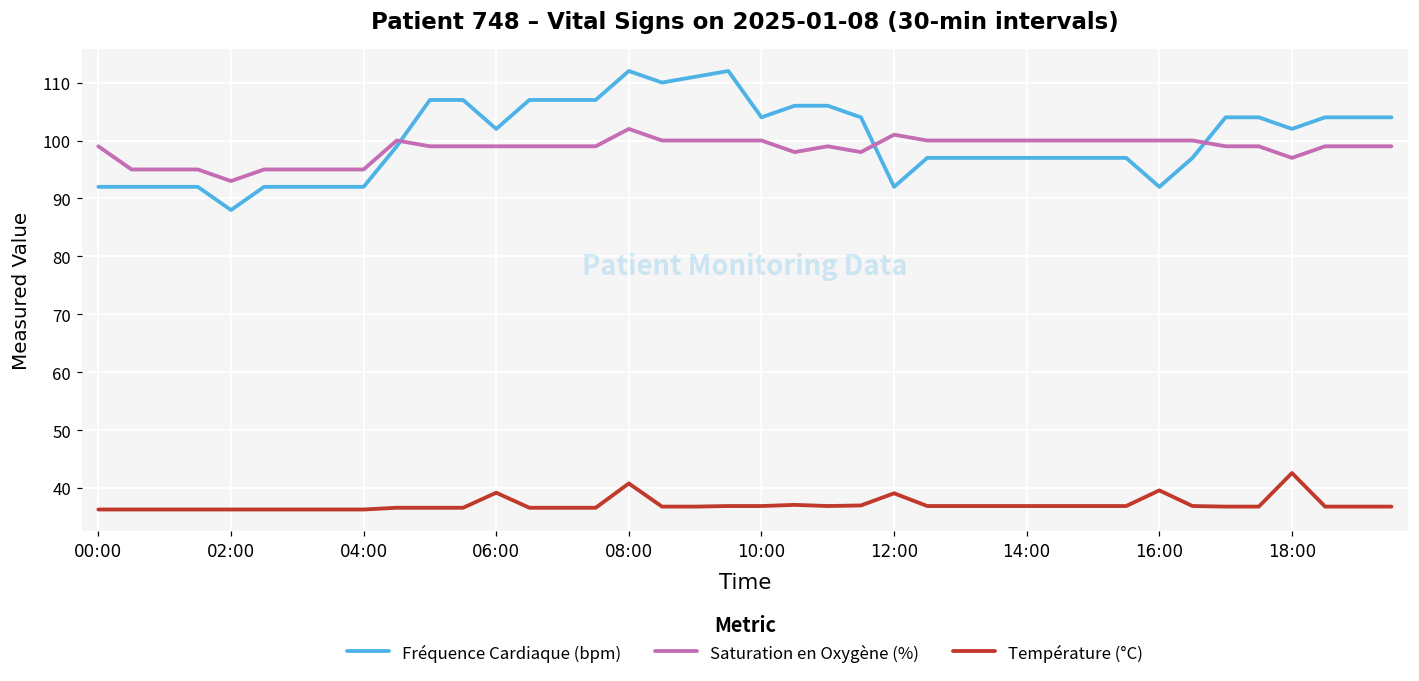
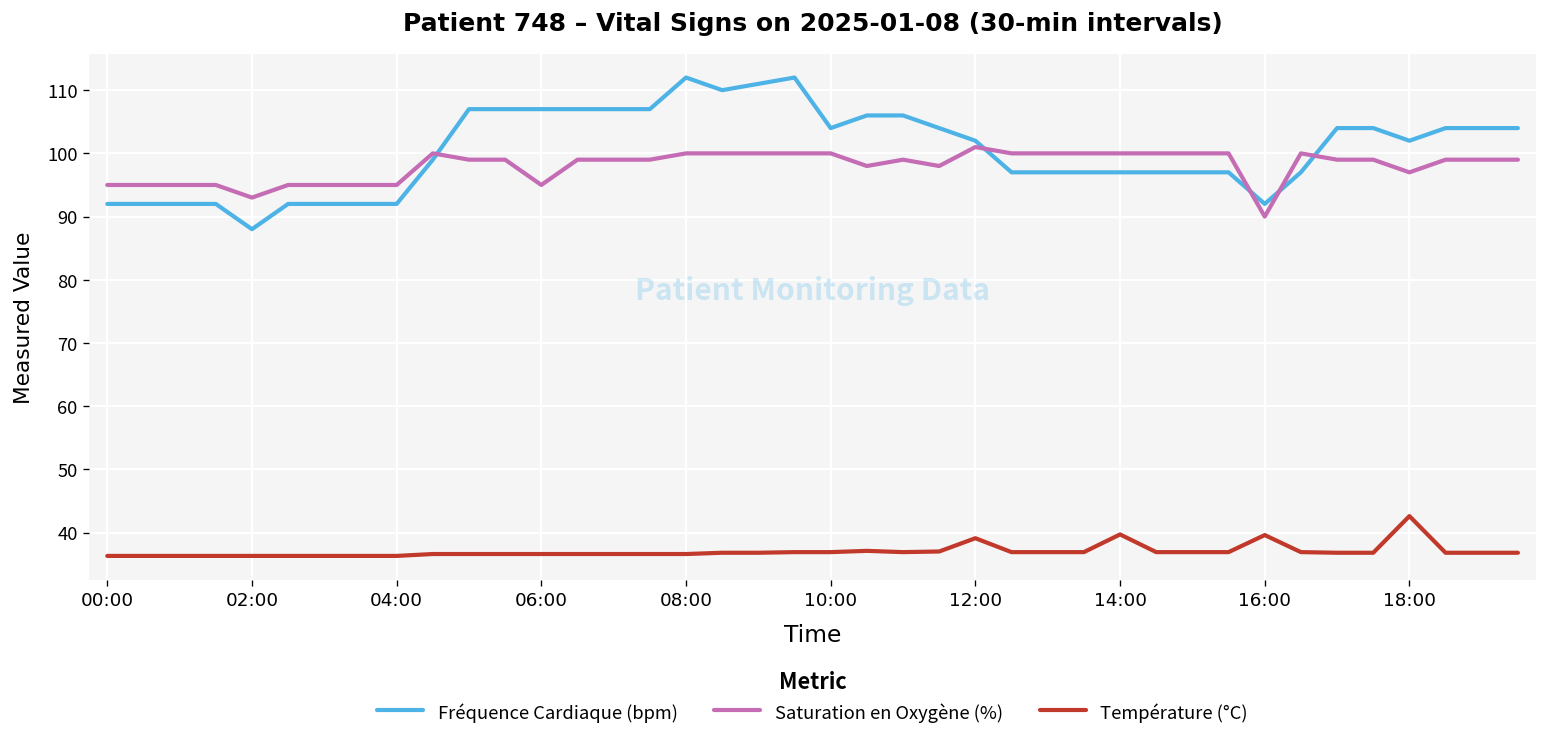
Saturation en Oxygène (%), 00:00: 99 -> 95
Fréquence Cardiaque (bpm), 06:00: 102 -> 107
Saturation en Oxygène (%), 06:00: 99 -> 95
Température (°C), 06:00: 39 -> 37
Saturation en Oxygène (%), 08:00: 102 -> 100
Température (°C), 08:00: 41 -> 37
Fréquence Cardiaque (bpm), 12:00: 92 -> 102
Température (°C), 14:00: 37 -> 40
Saturation en Oxygène (%), 16:00: 100 -> 90
